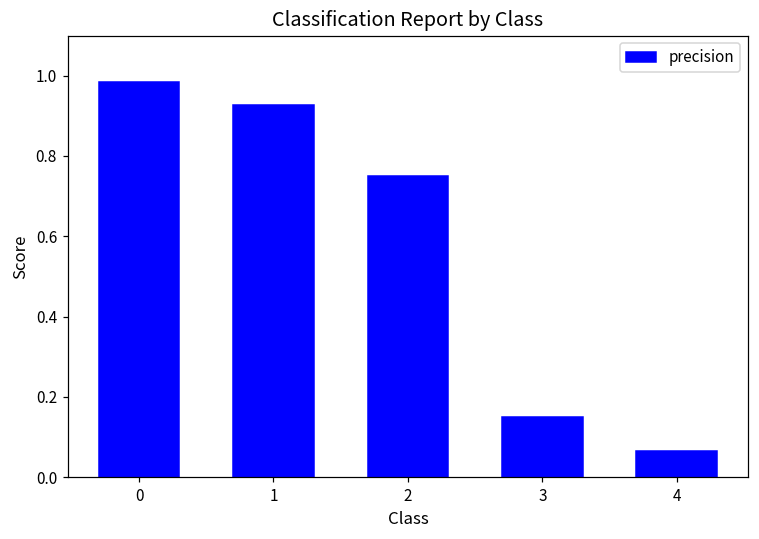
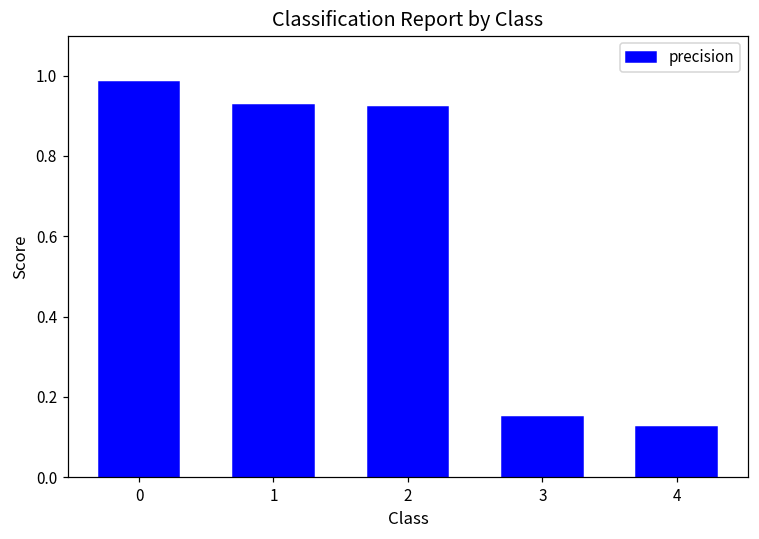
2: 0.75 -> 0.92
4: 0.06 -> 0.12
